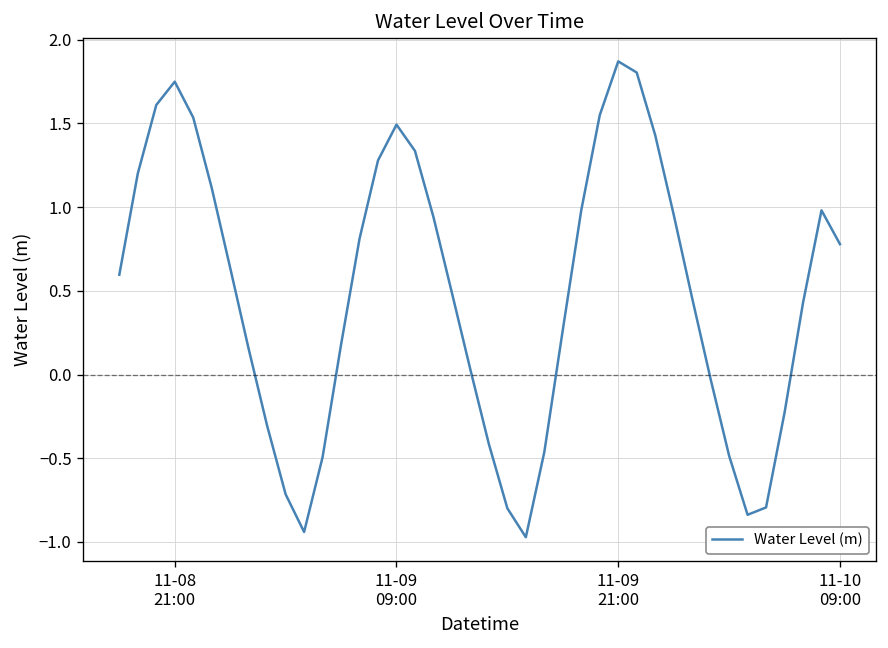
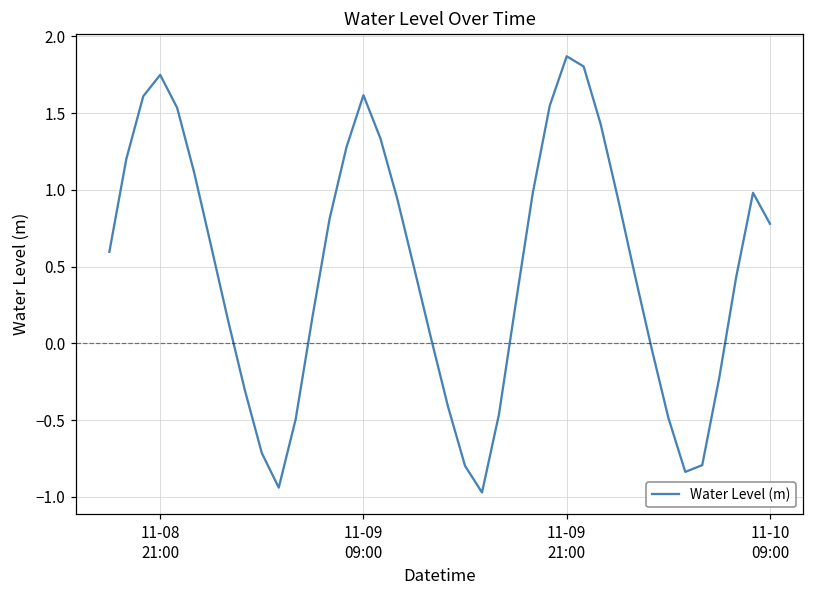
11-09 09:00: 1.49 -> 1.62
